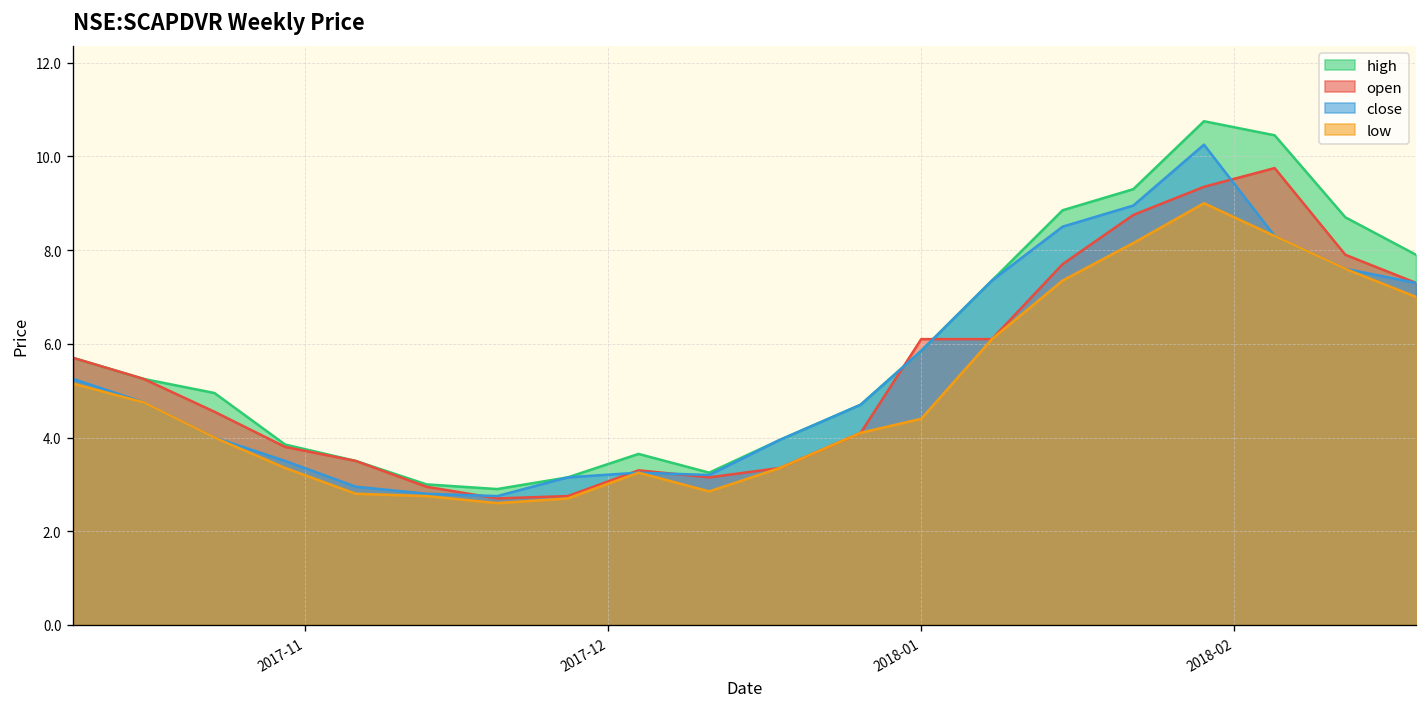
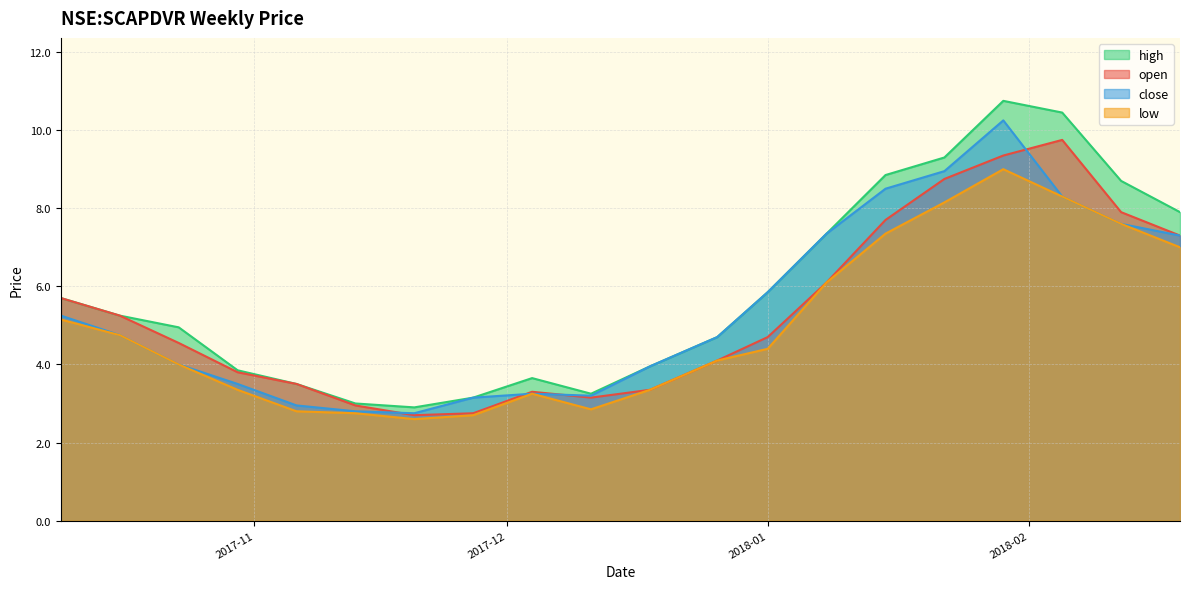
open, 2018-01: 6.1 -> 4.7
